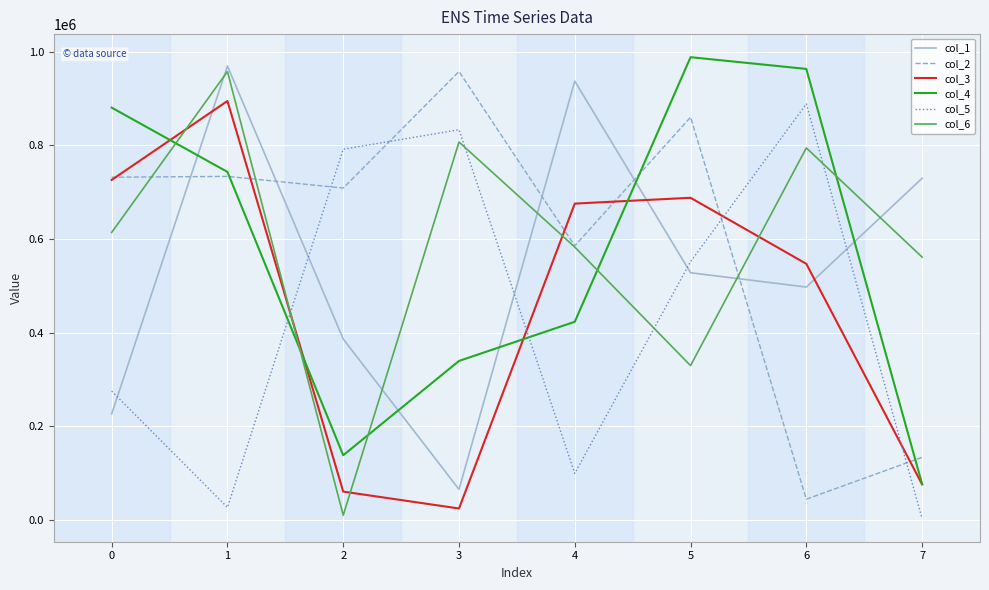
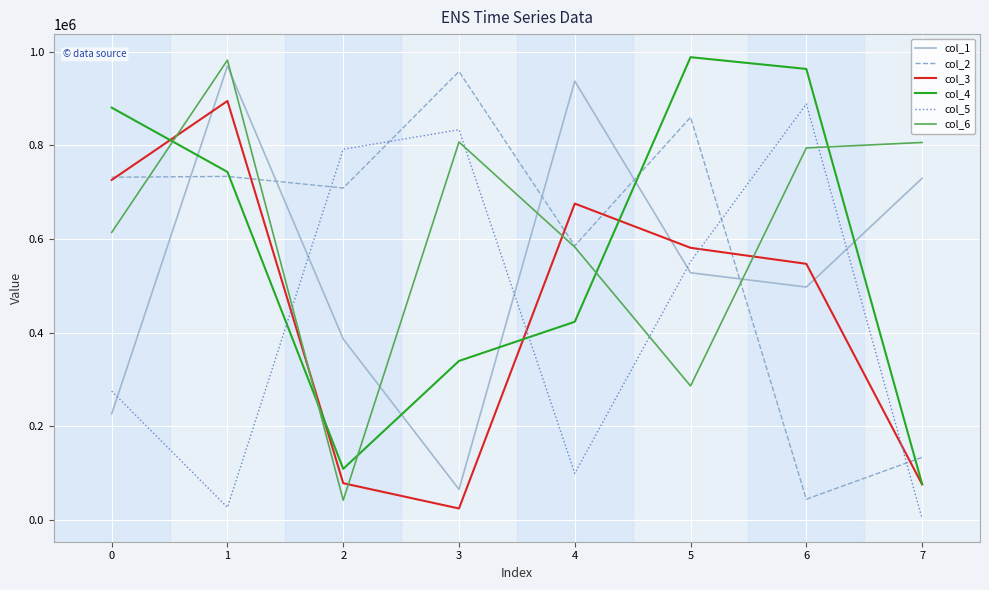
col_6, 1: 960000 -> 980000
col_3, 2: 60000 -> 80000
col_4, 2: 140000 -> 110000
col_6, 2: 10000 -> 40000
col_3, 5: 690000 -> 580000
col_6, 5: 330000 -> 290000
col_6, 7: 560000 -> 810000
